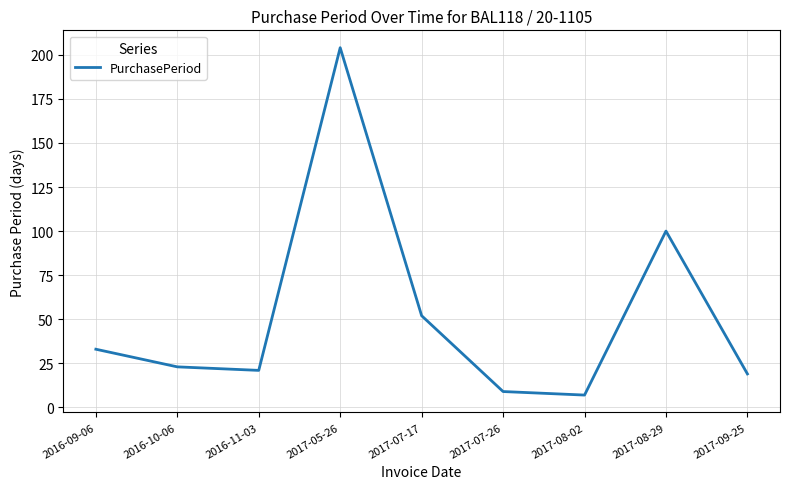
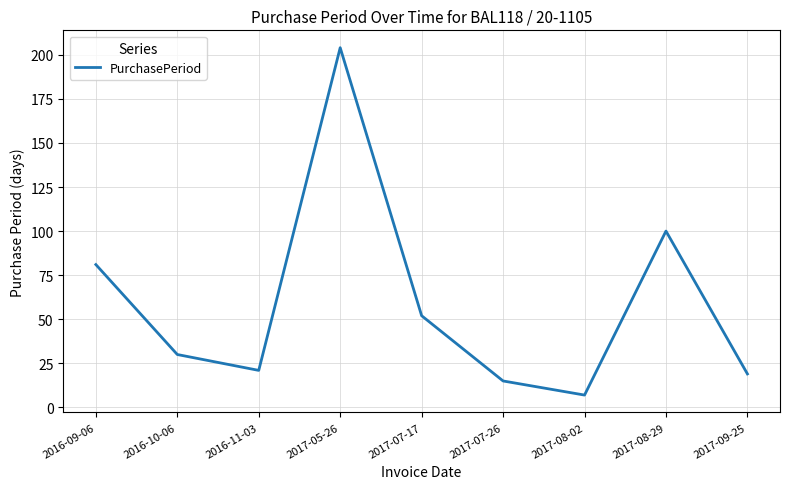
2016-09-06: 33 -> 81
2016-10-06: 23 -> 30
2017-07-26: 9 -> 15
